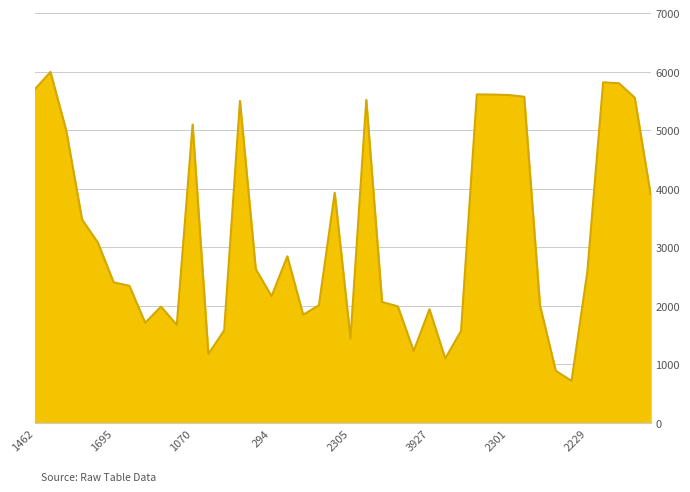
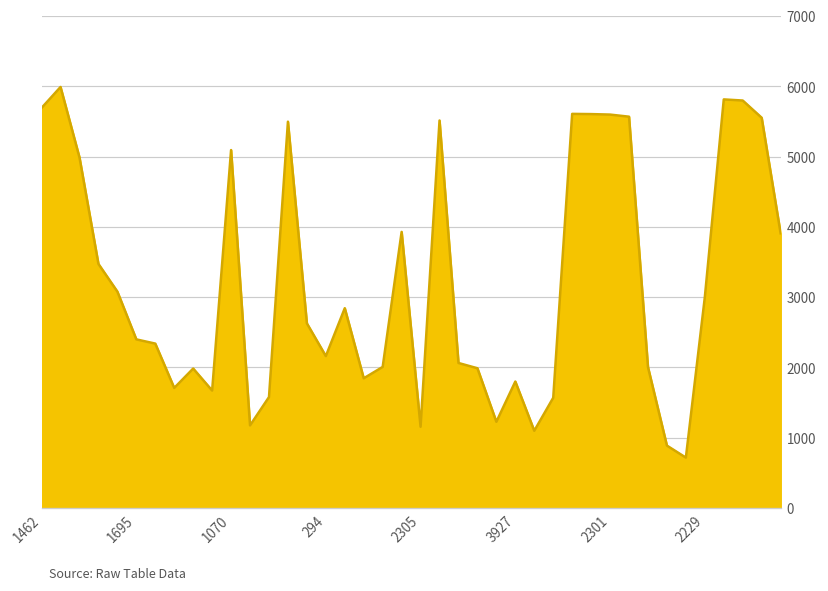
2305: 1400 -> 1200
3927: 1900 -> 1800
2229: 2600 -> 3000
